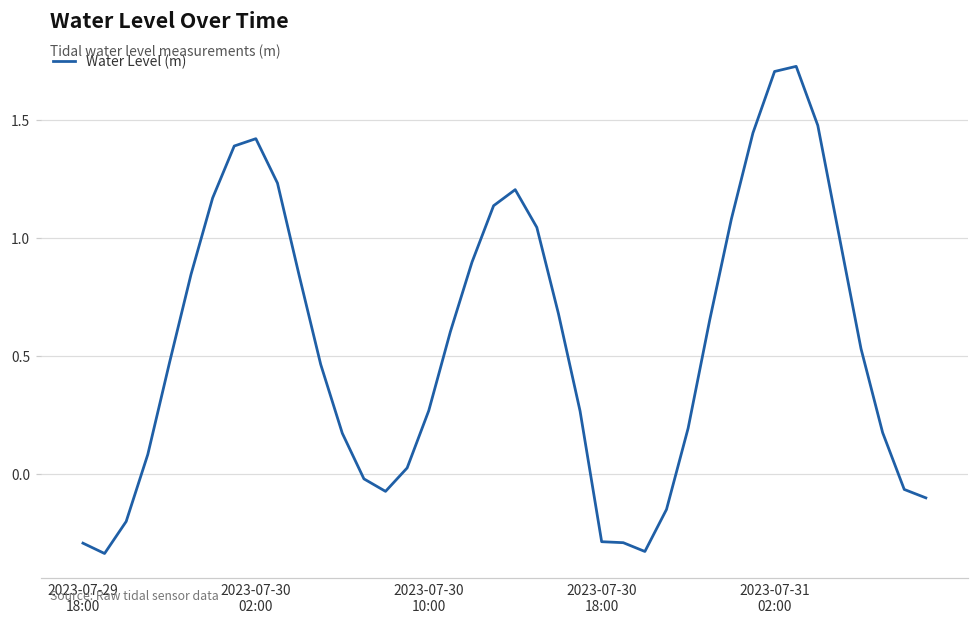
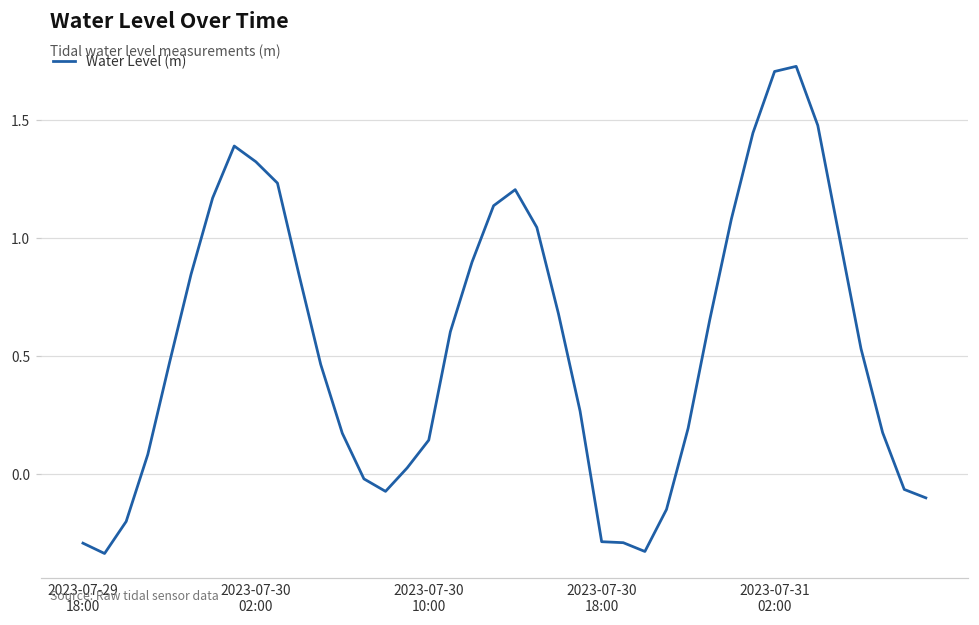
2023-07-30 02:00: 1.42 -> 1.32
2023-07-30 10:00: 0.27 -> 0.14
